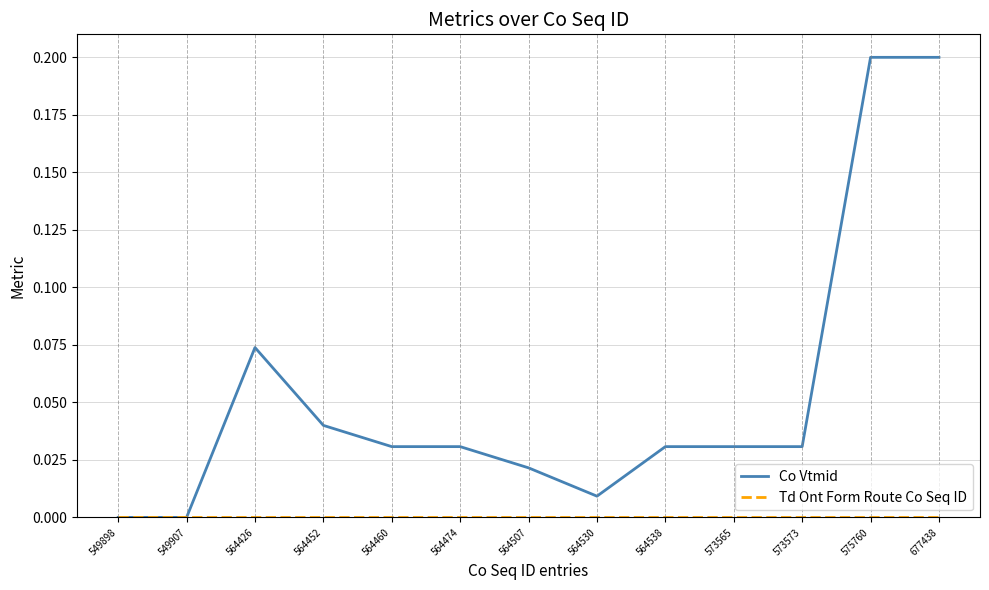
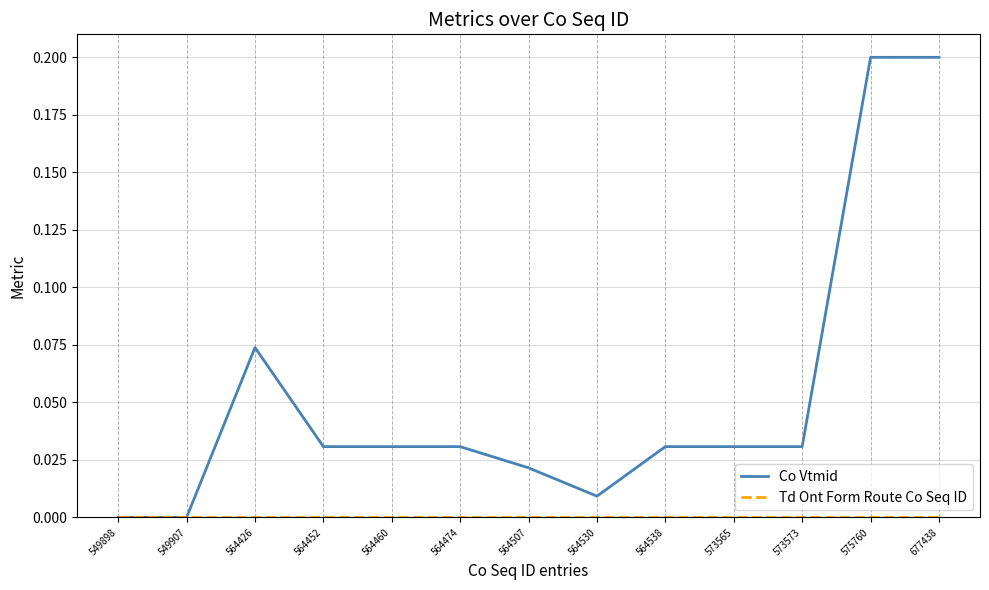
Co Vtmid, 564452: 0.040 -> 0.031
